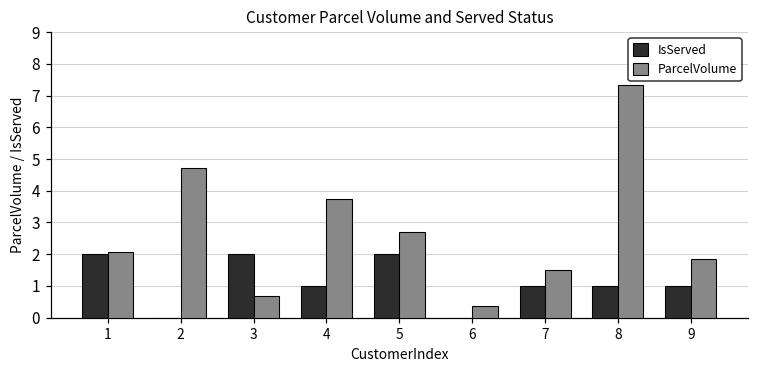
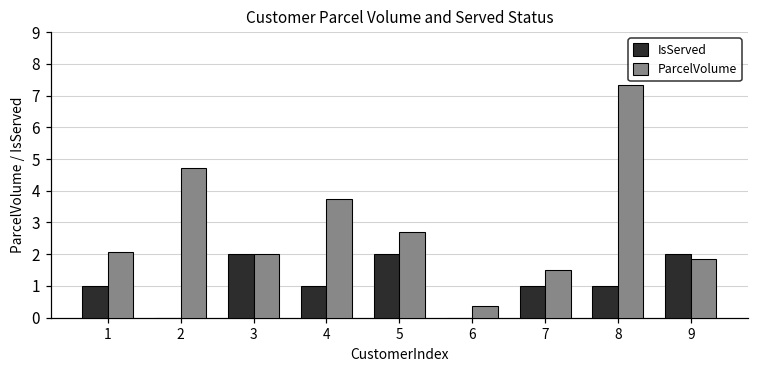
IsServed, 1: 2 -> 1
ParcelVolume, 3: 0.7 -> 2.0
IsServed, 9: 1 -> 2
